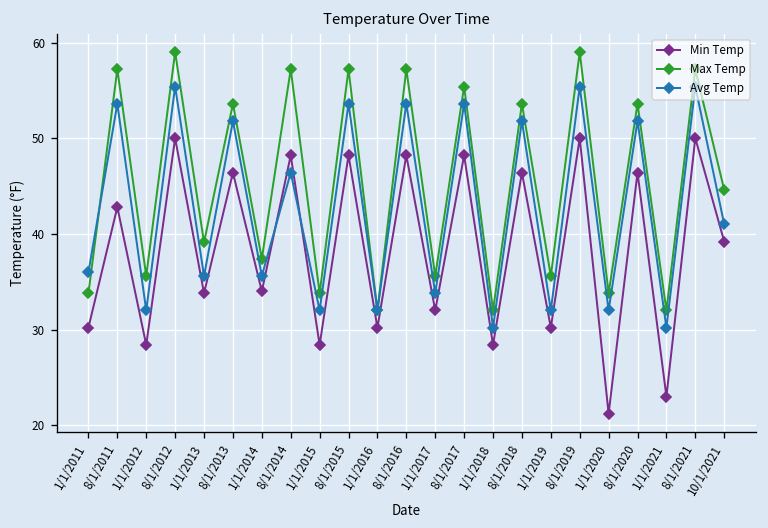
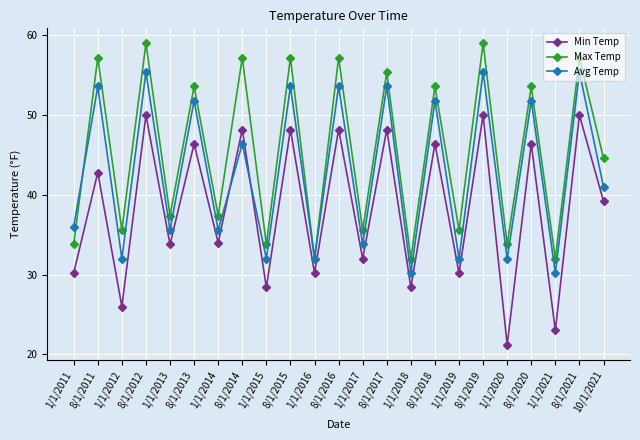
Min Temp, 1/1/2012: 28 -> 26
Max Temp, 1/1/2013: 39 -> 37
